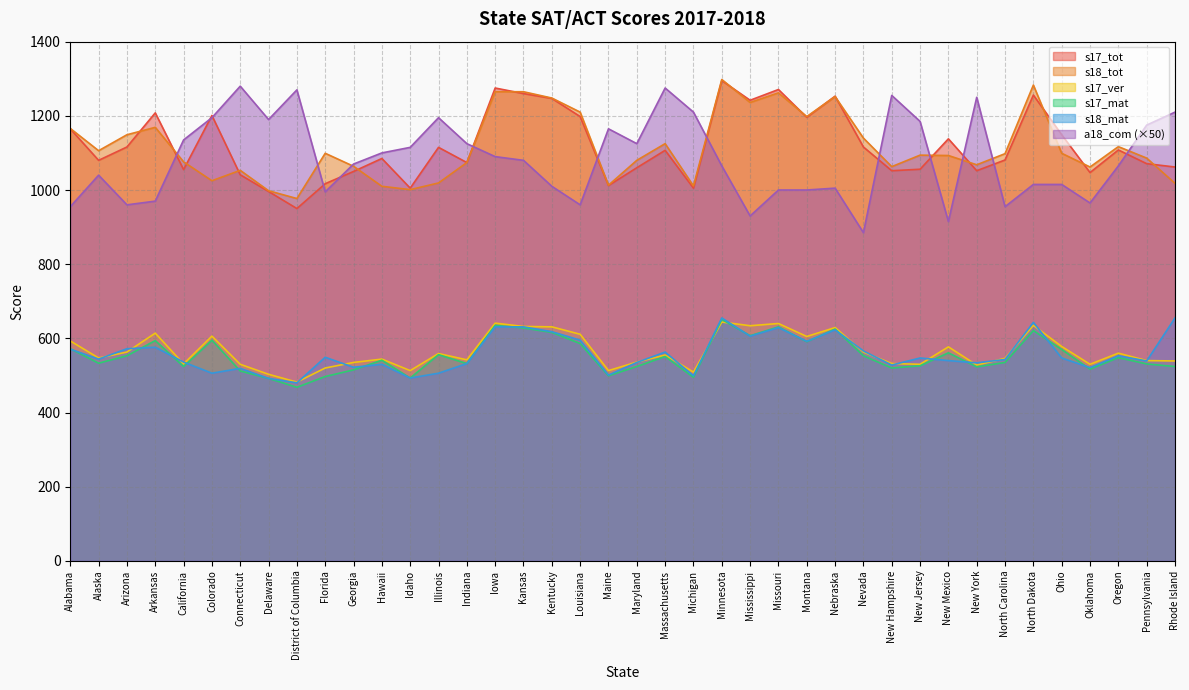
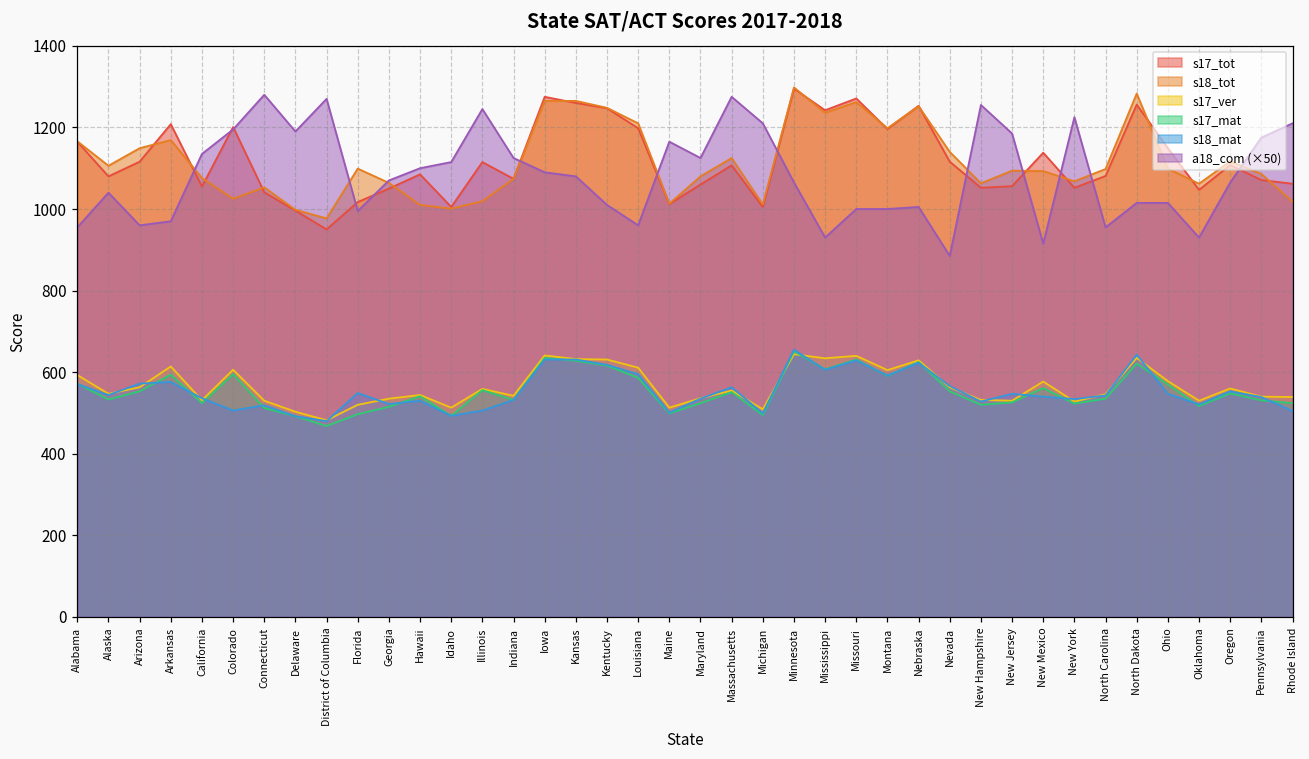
a18_com (×50), Illinois: 1200 -> 1250
a18_com (×50), New York: 1250 -> 1230
a18_com (×50), Oklahoma: 970 -> 930
s18_mat, Rhode Island: 660 -> 510
